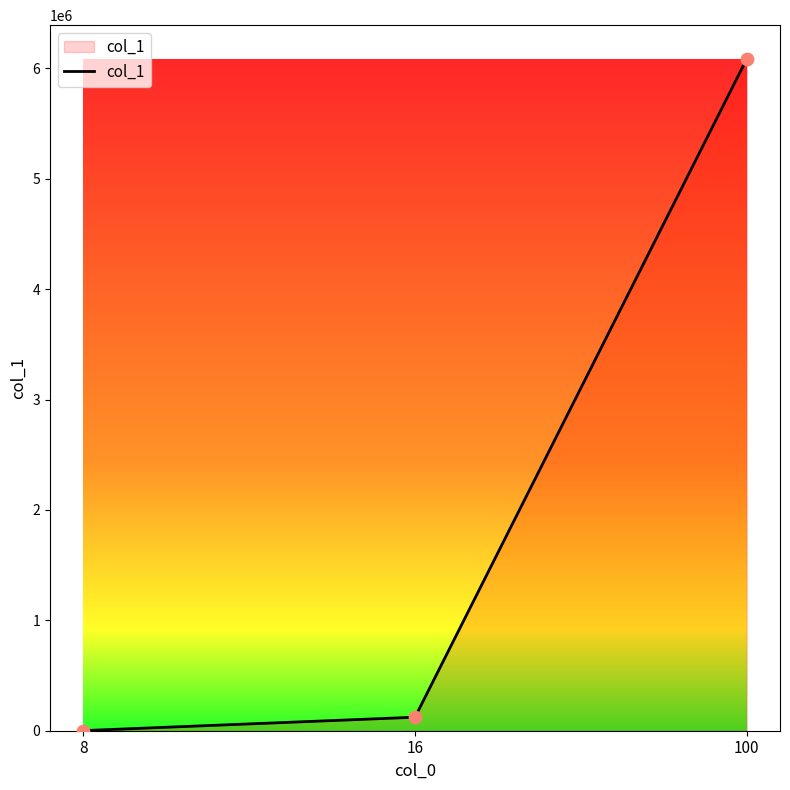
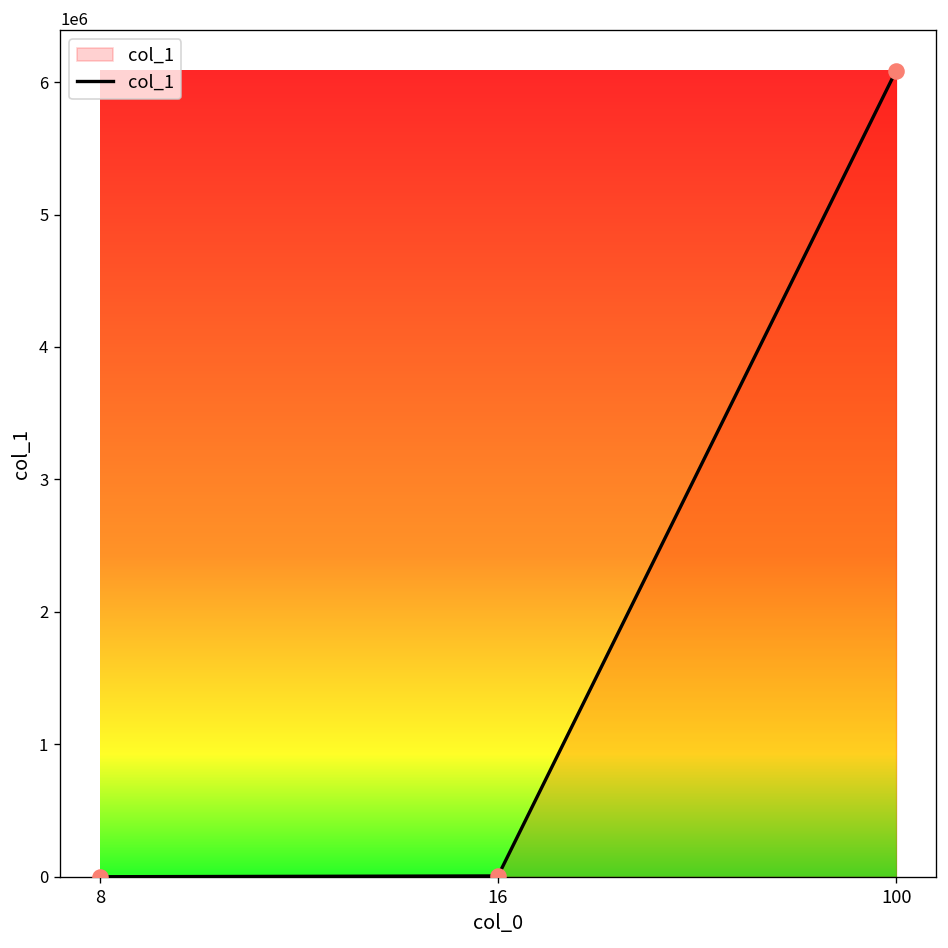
16: 120000 -> 10000
